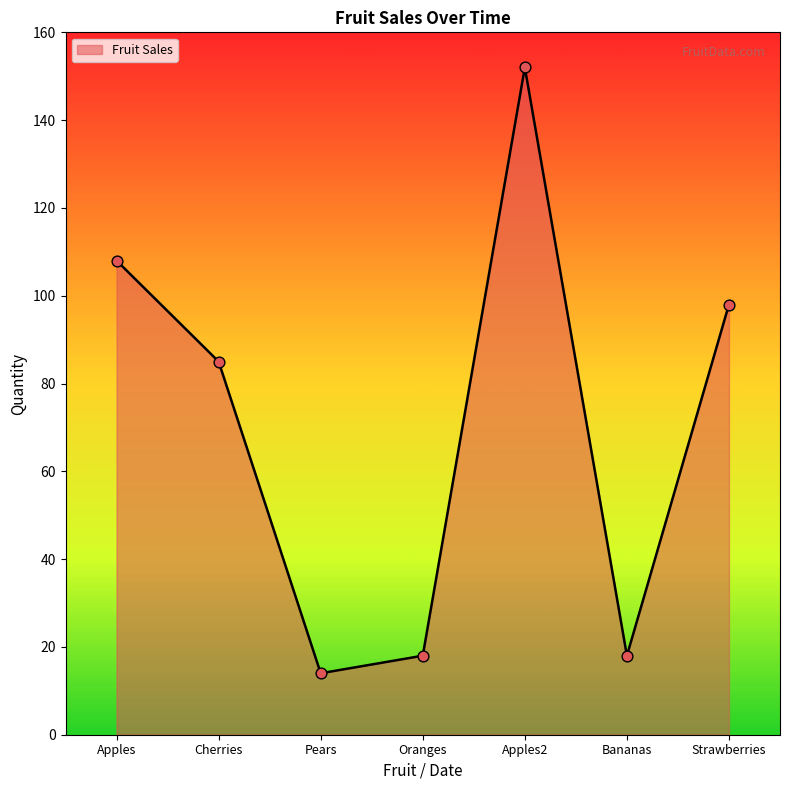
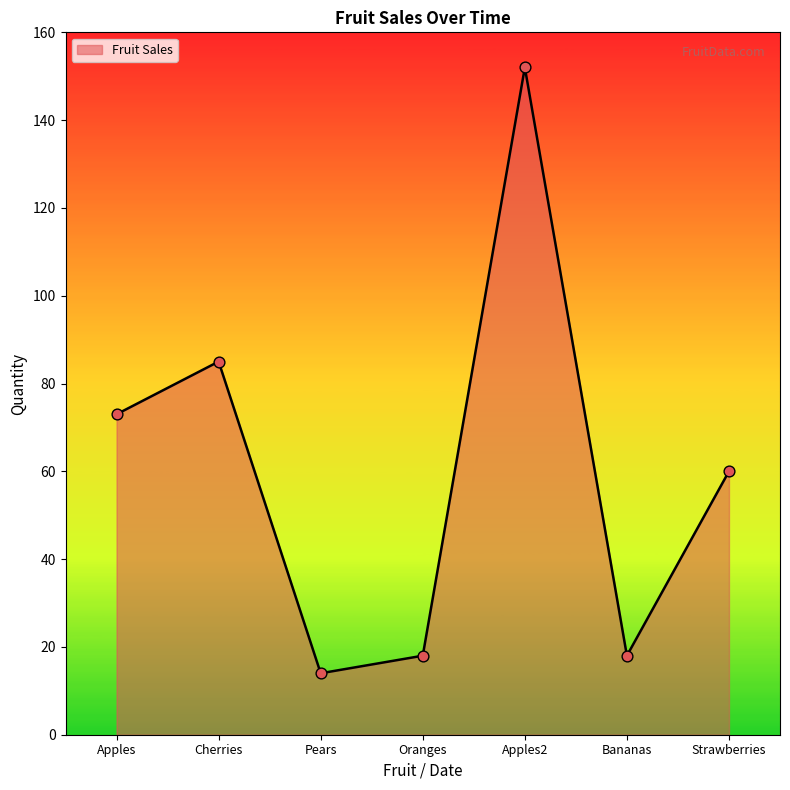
Apples: 108 -> 73
Strawberries: 98 -> 60
